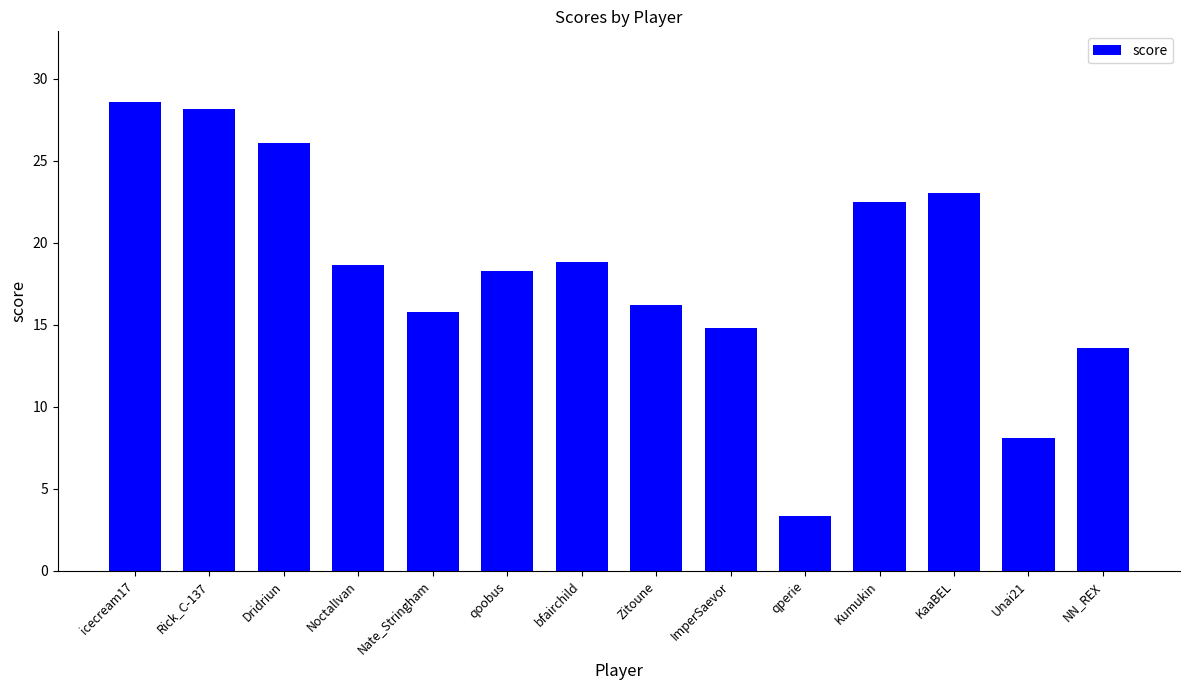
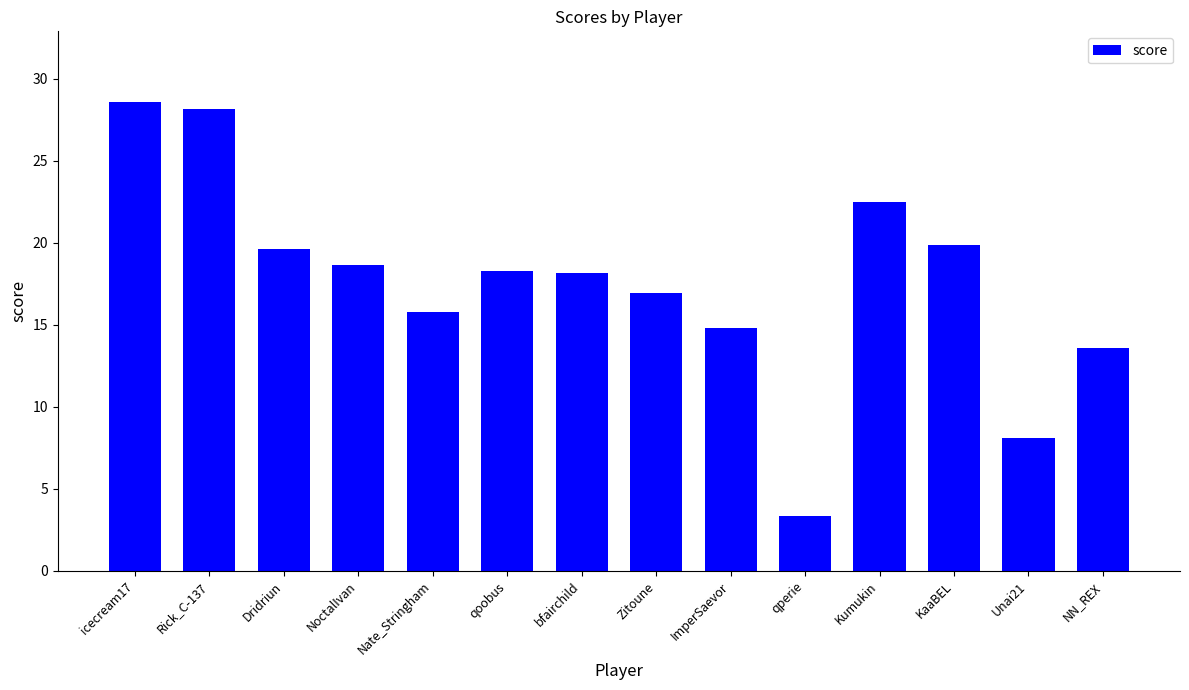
Dridriun: 26.1 -> 19.6
bfairchild: 18.8 -> 18.2
Zitoune: 16.2 -> 17.0
KaaBEL: 23.0 -> 19.9
